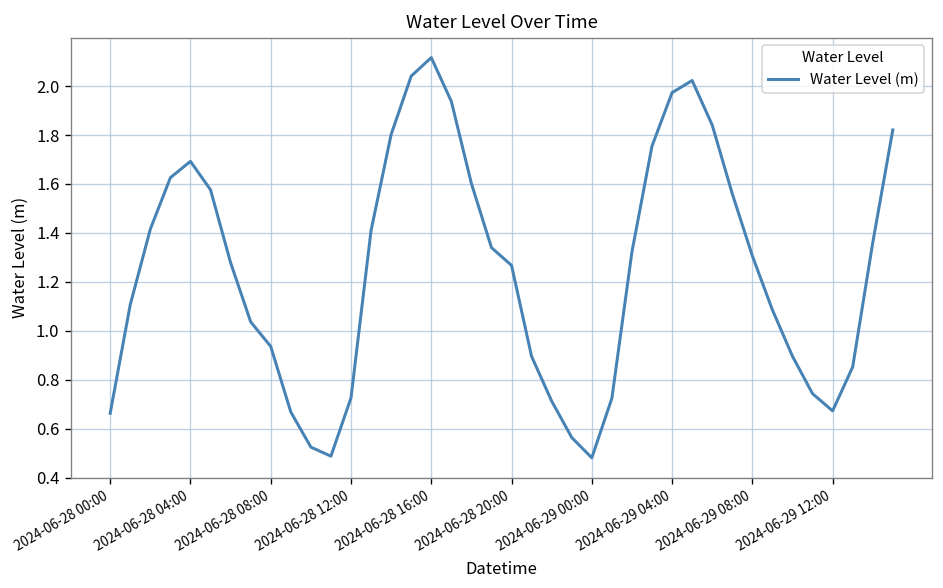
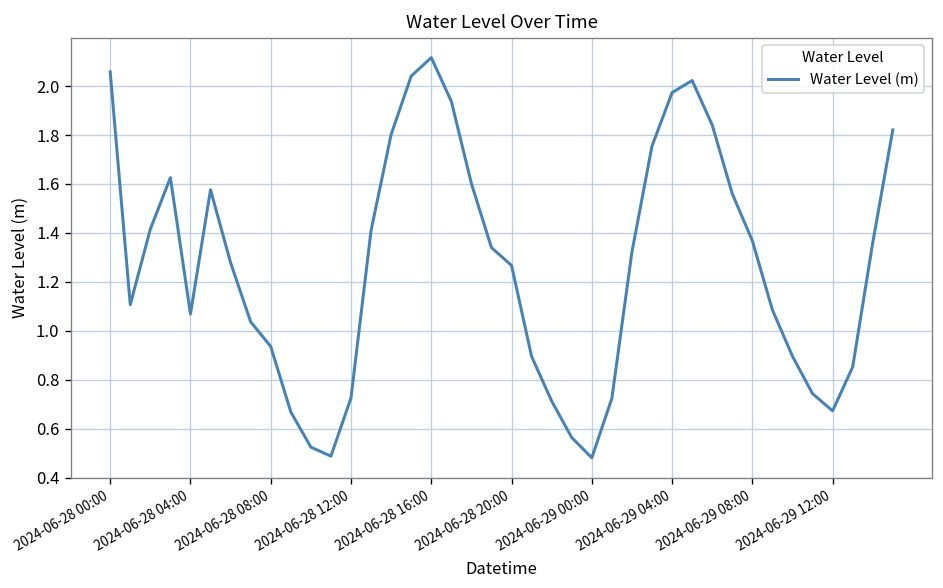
2024-06-28 00:00: 0.66 -> 2.06
2024-06-28 04:00: 1.69 -> 1.07
2024-06-29 08:00: 1.31 -> 1.37
